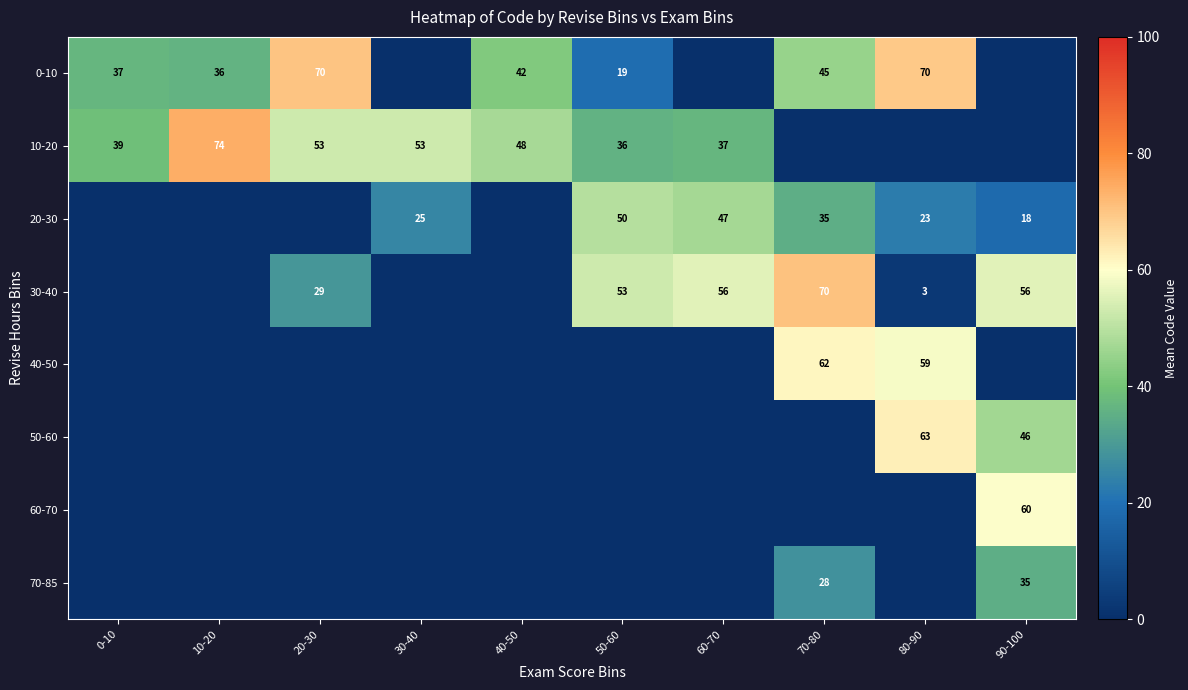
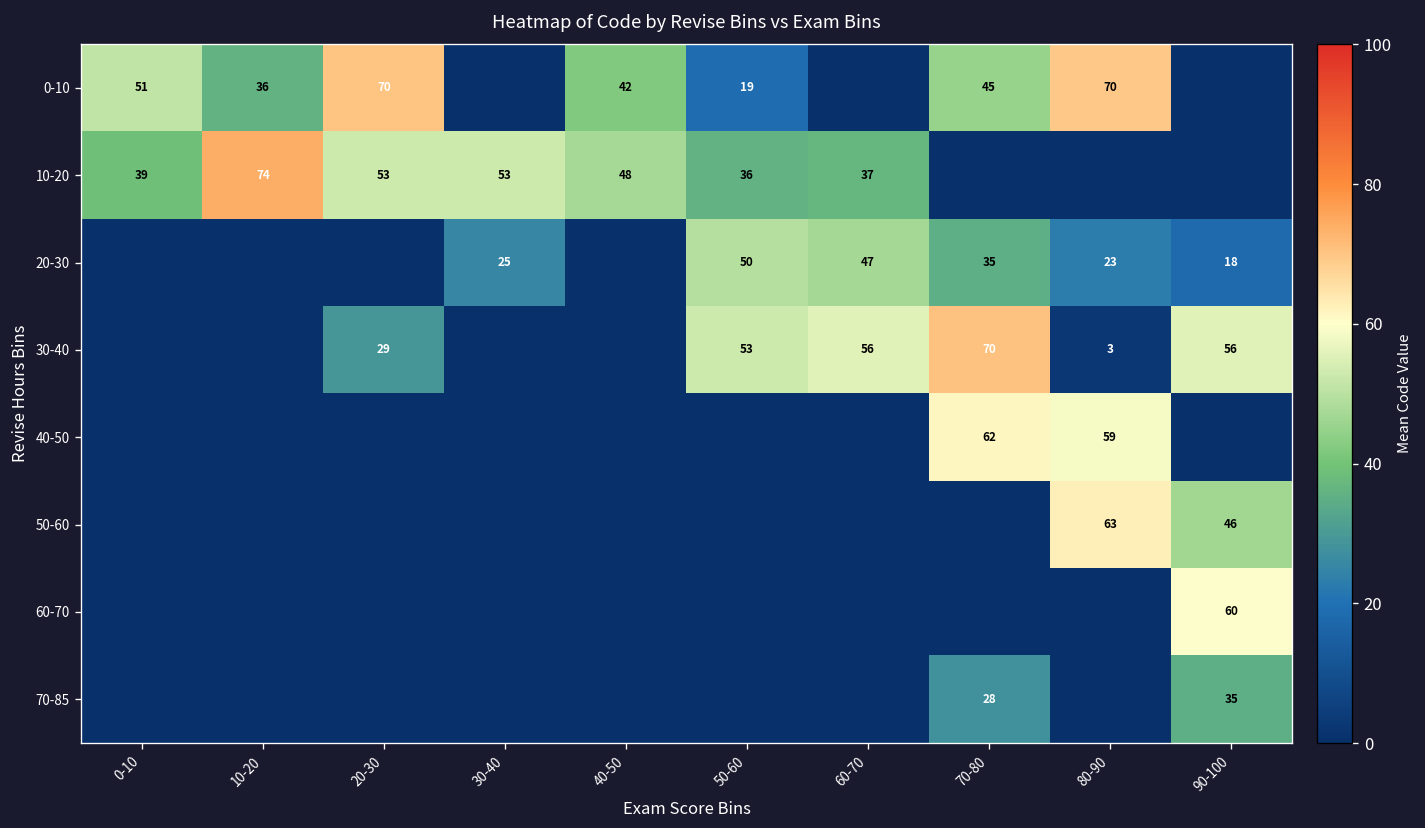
0-10, 0-10: 37 -> 51
